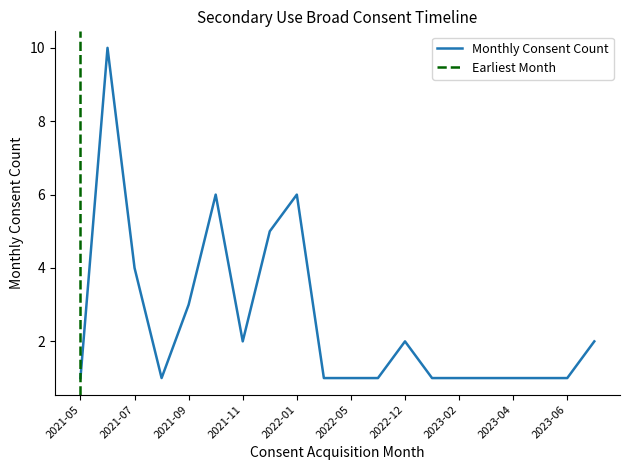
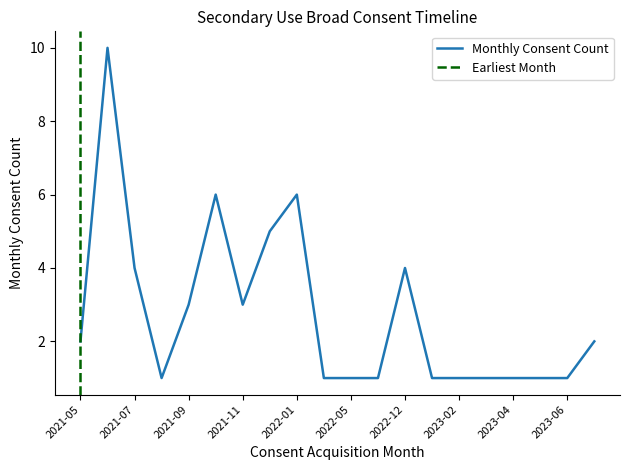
2021-05: 1 -> 2
2021-11: 2 -> 3
2022-12: 2 -> 4
